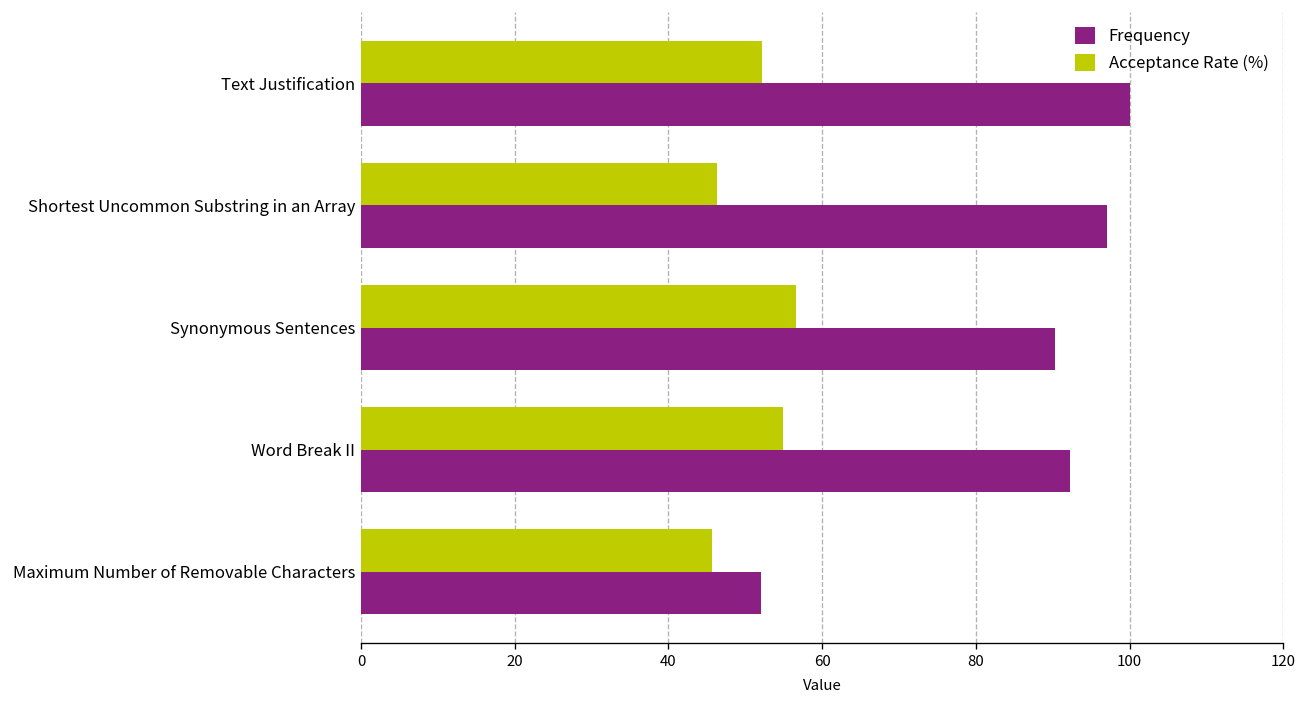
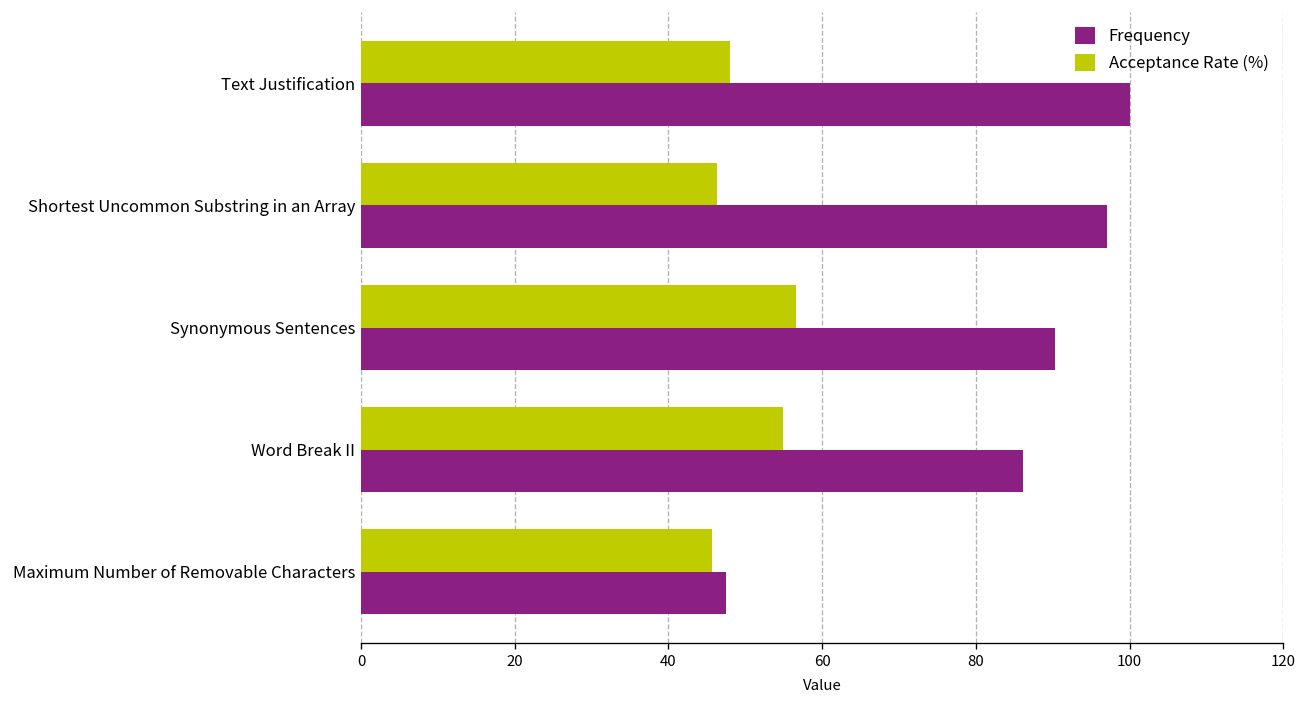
Acceptance Rate (%), Text Justification: 52 -> 48
Frequency, Word Break II: 92 -> 86
Frequency, Maximum Number of Removable Characters: 52 -> 48
